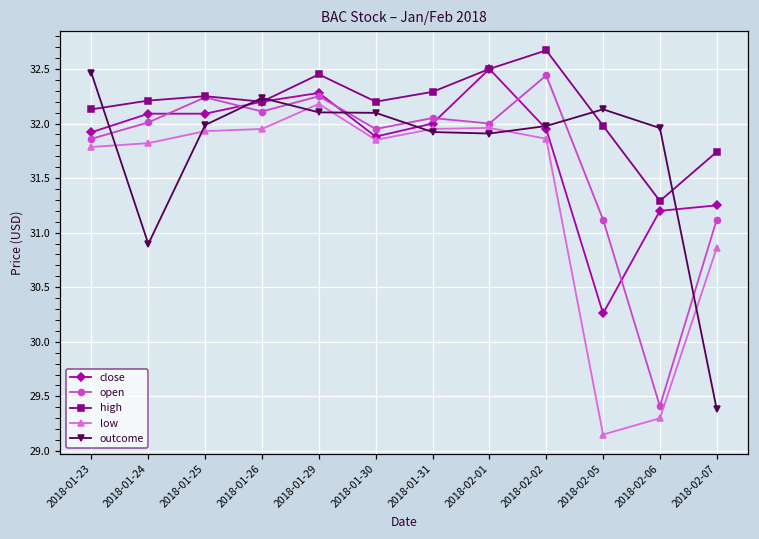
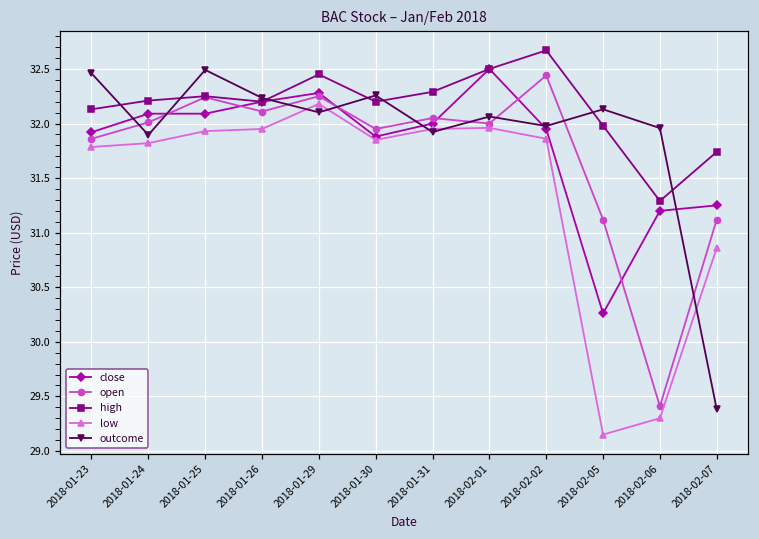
outcome, 2018-01-24: 30.9 -> 31.9
outcome, 2018-01-25: 32.0 -> 32.5
outcome, 2018-01-30: 32.1 -> 32.3
outcome, 2018-02-01: 31.9 -> 32.1
